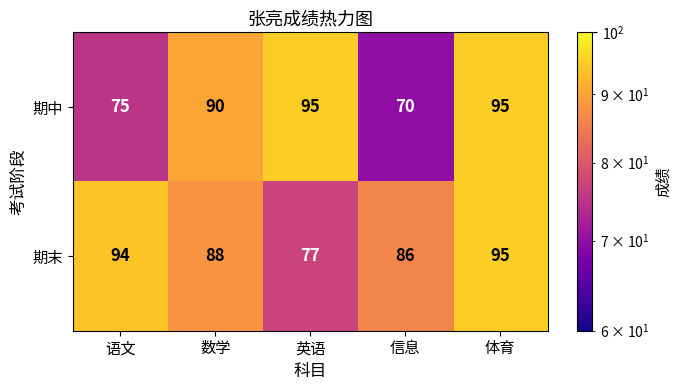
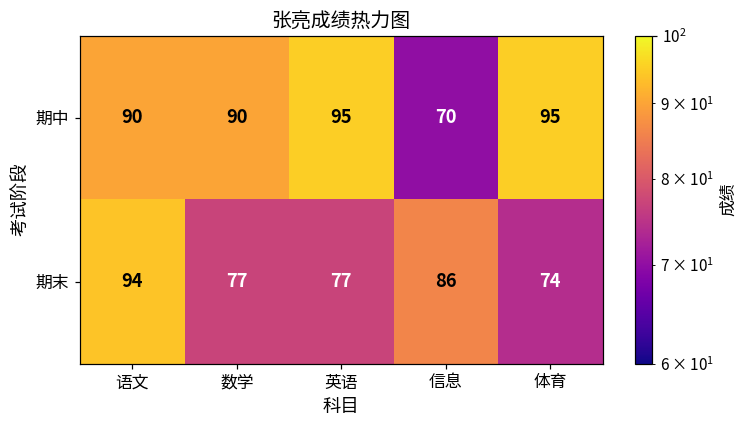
期中, 语文: 75 -> 90
期末, 数学: 88 -> 77
期末, 体育: 95 -> 74
